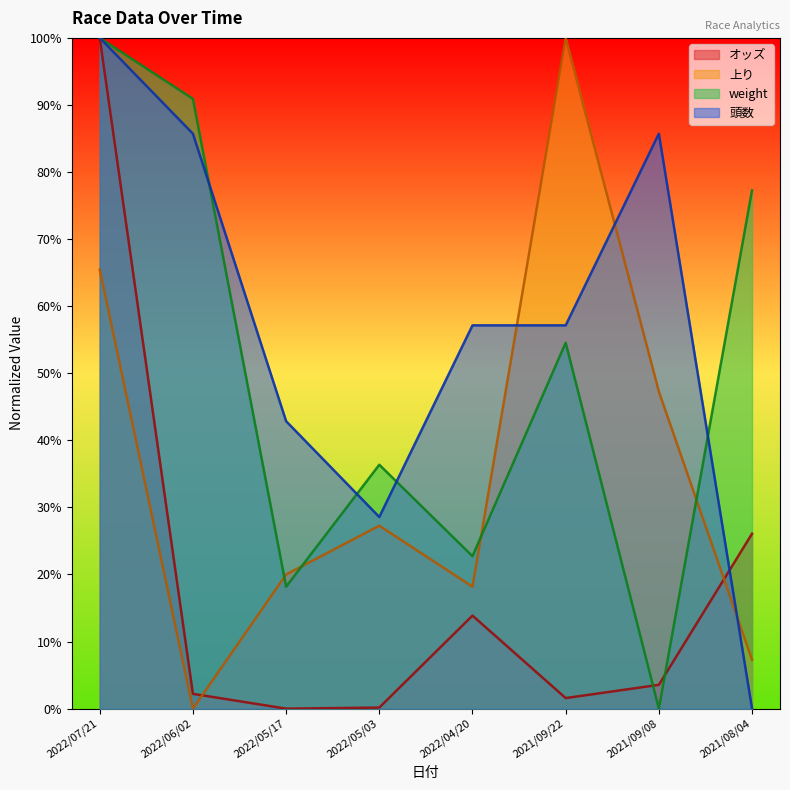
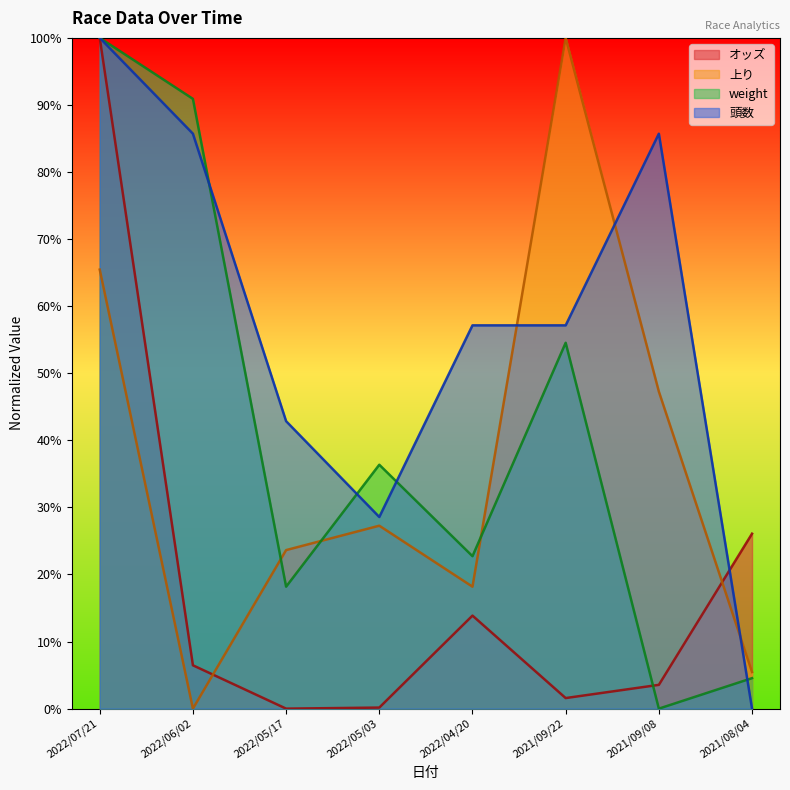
オッズ, 2022/06/02: 2% -> 6%
上り, 2022/05/17: 20% -> 24%
上り, 2021/08/04: 7% -> 5%
weight, 2021/08/04: 77% -> 5%
